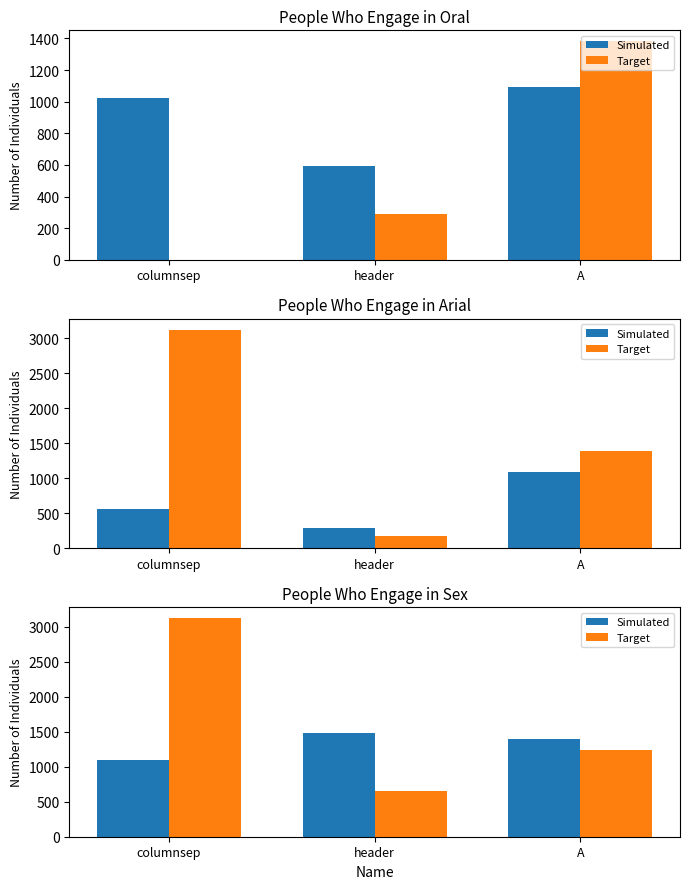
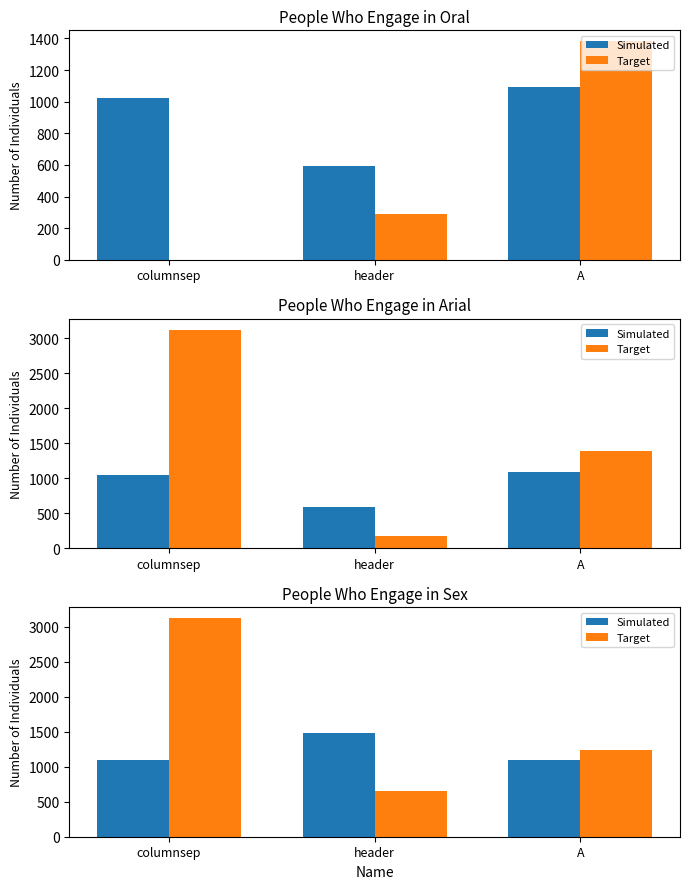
People Who Engage in Arial, Simulated, columnsep: 600 -> 1000
People Who Engage in Arial, Simulated, header: 300 -> 600
People Who Engage in Sex, Simulated, A: 1400 -> 1100
